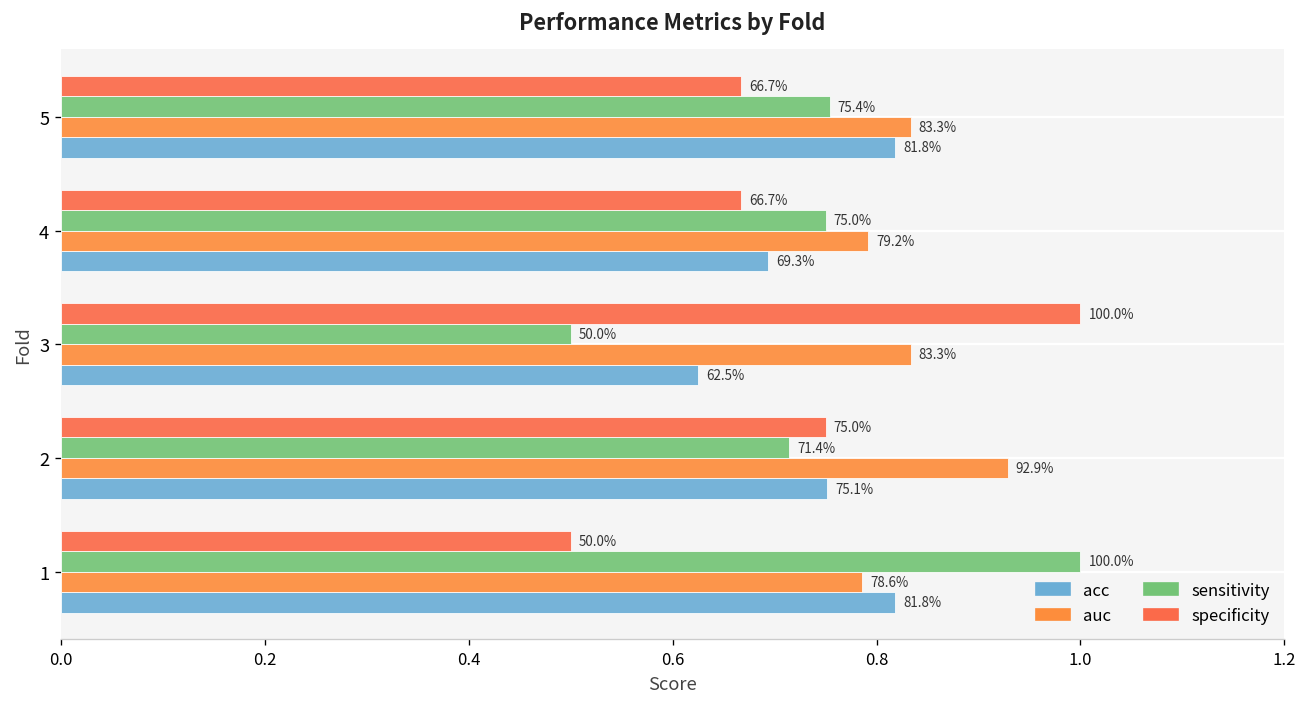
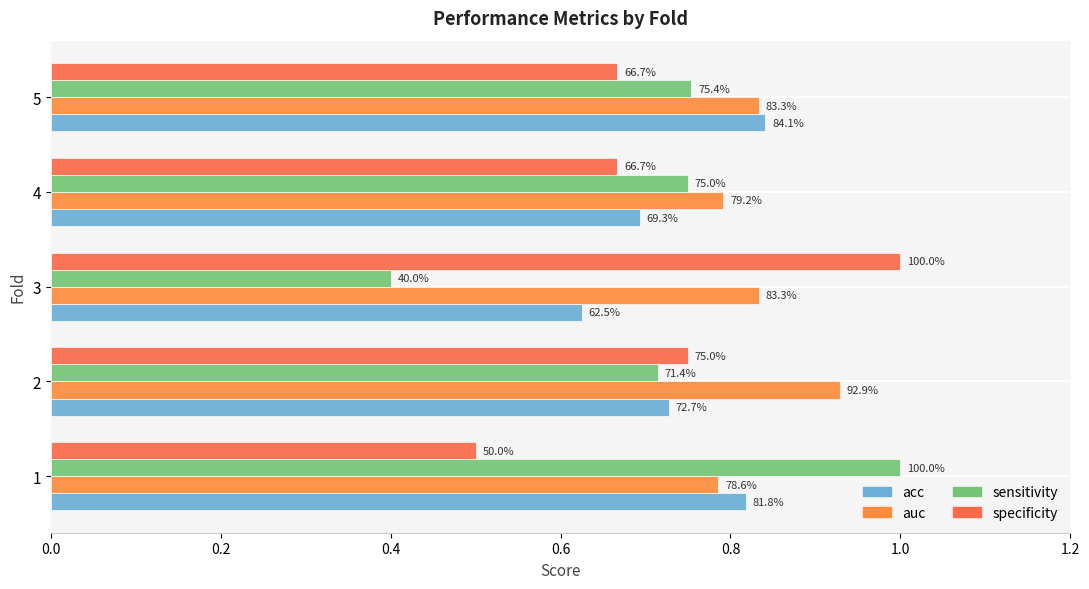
acc, 5: 81.8% -> 84.1%
sensitivity, 3: 50.0% -> 40.0%
acc, 2: 75.1% -> 72.7%
